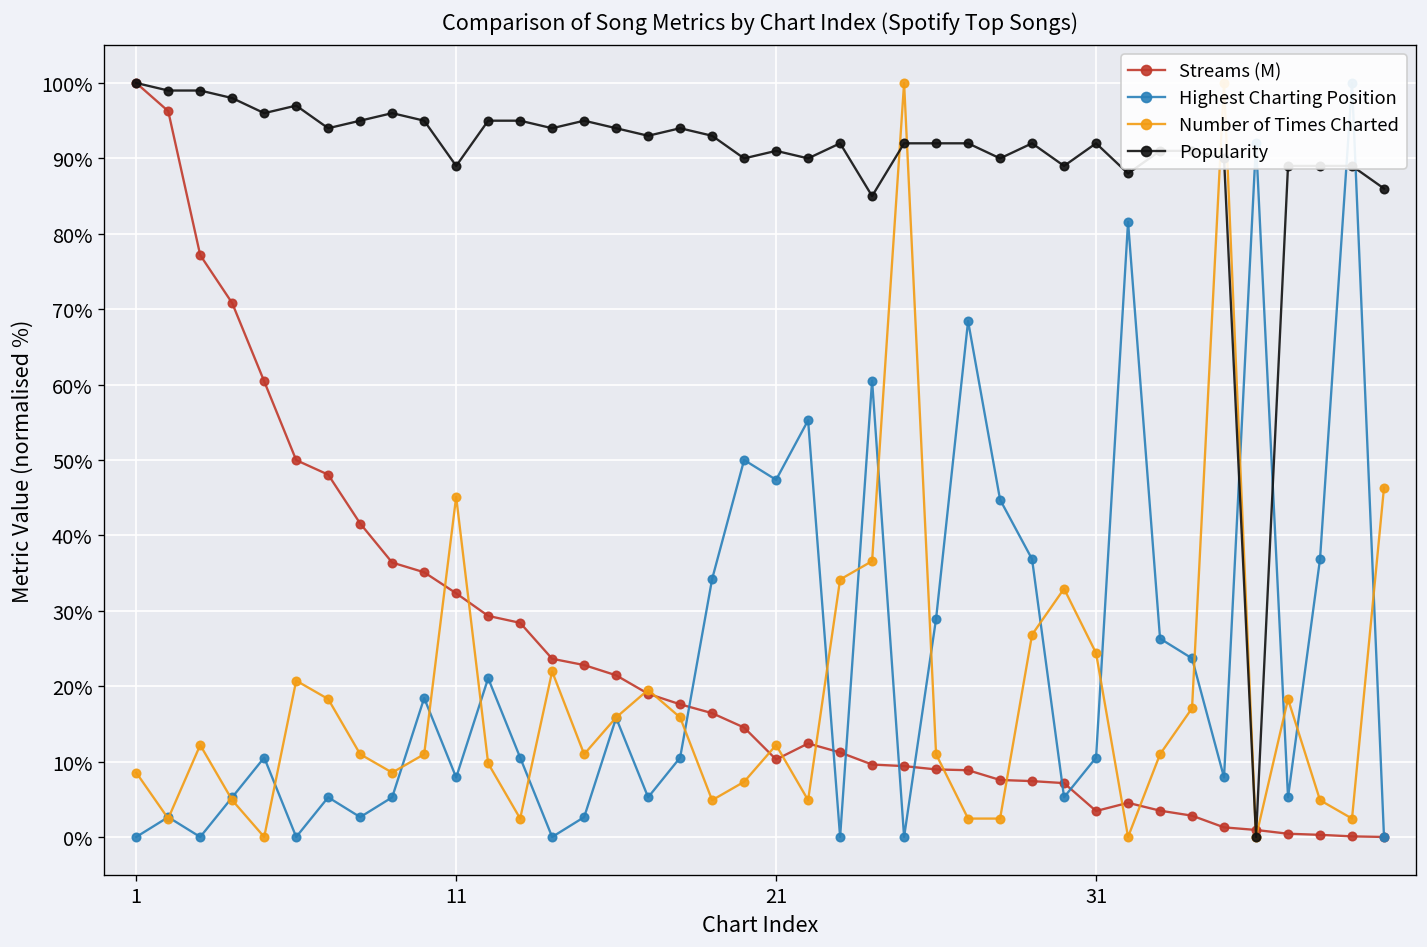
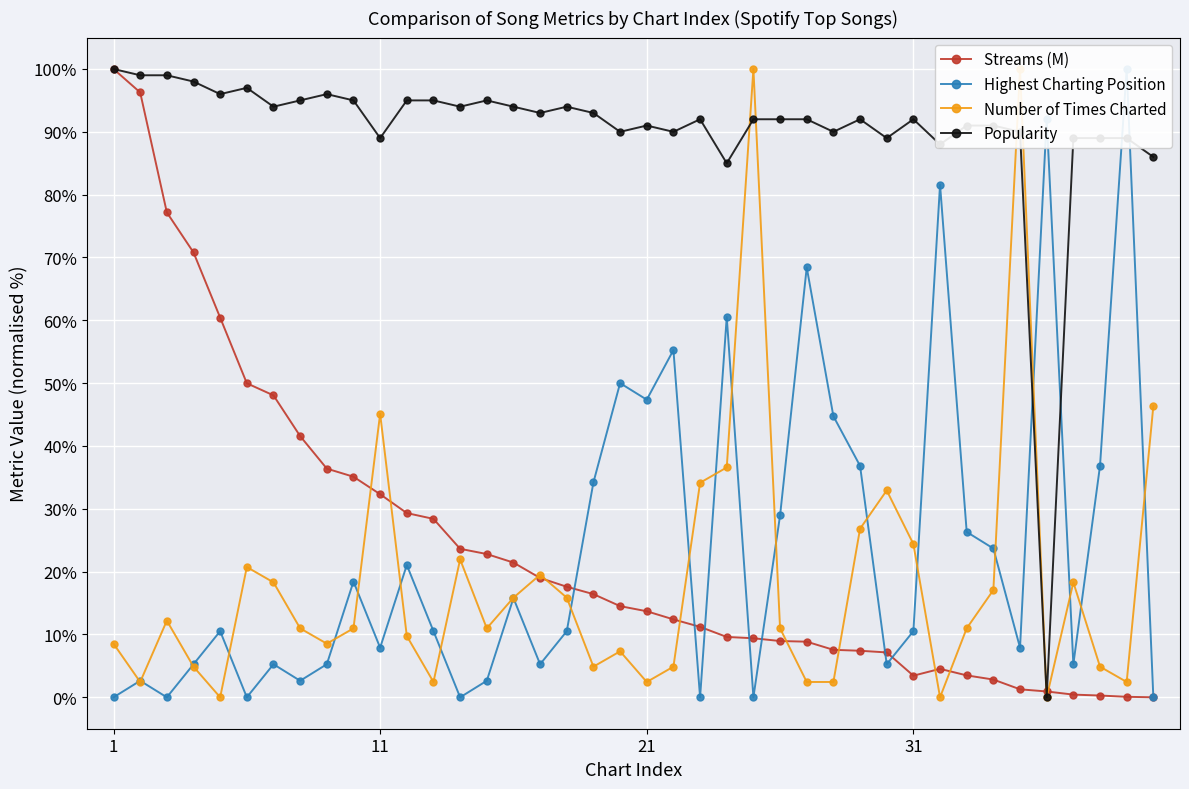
Streams (M), 21: 10% -> 14%
Number of Times Charted, 21: 12% -> 2%
